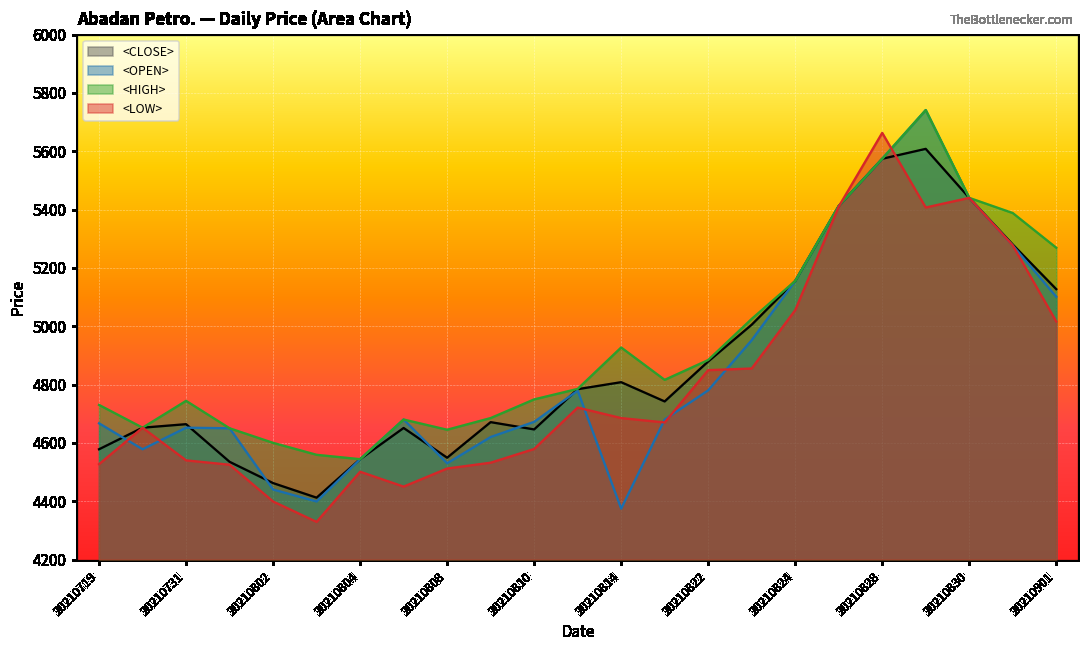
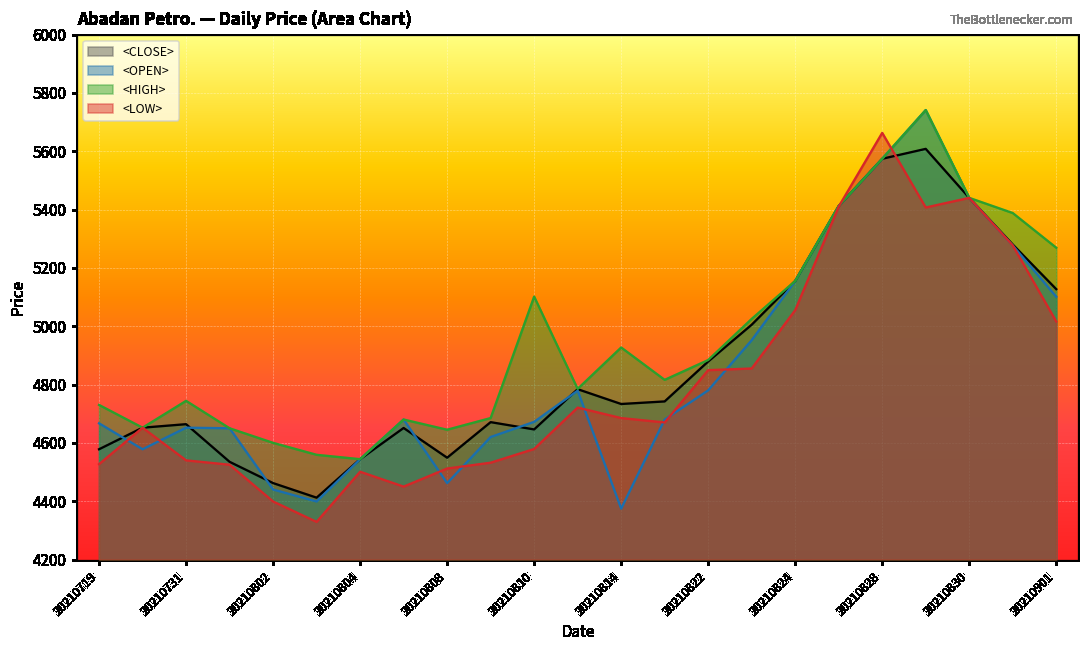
<OPEN>, 20210808: 4530 -> 4460
<HIGH>, 20210810: 4750 -> 5100
<CLOSE>, 20210814: 4810 -> 4730
